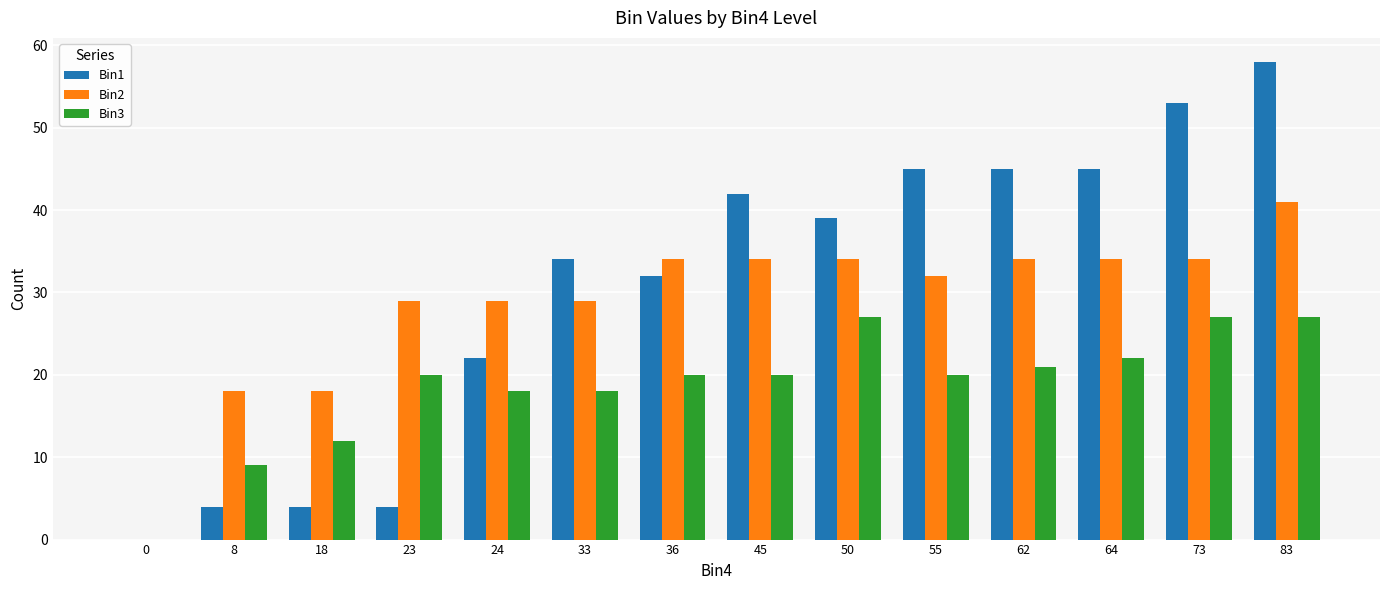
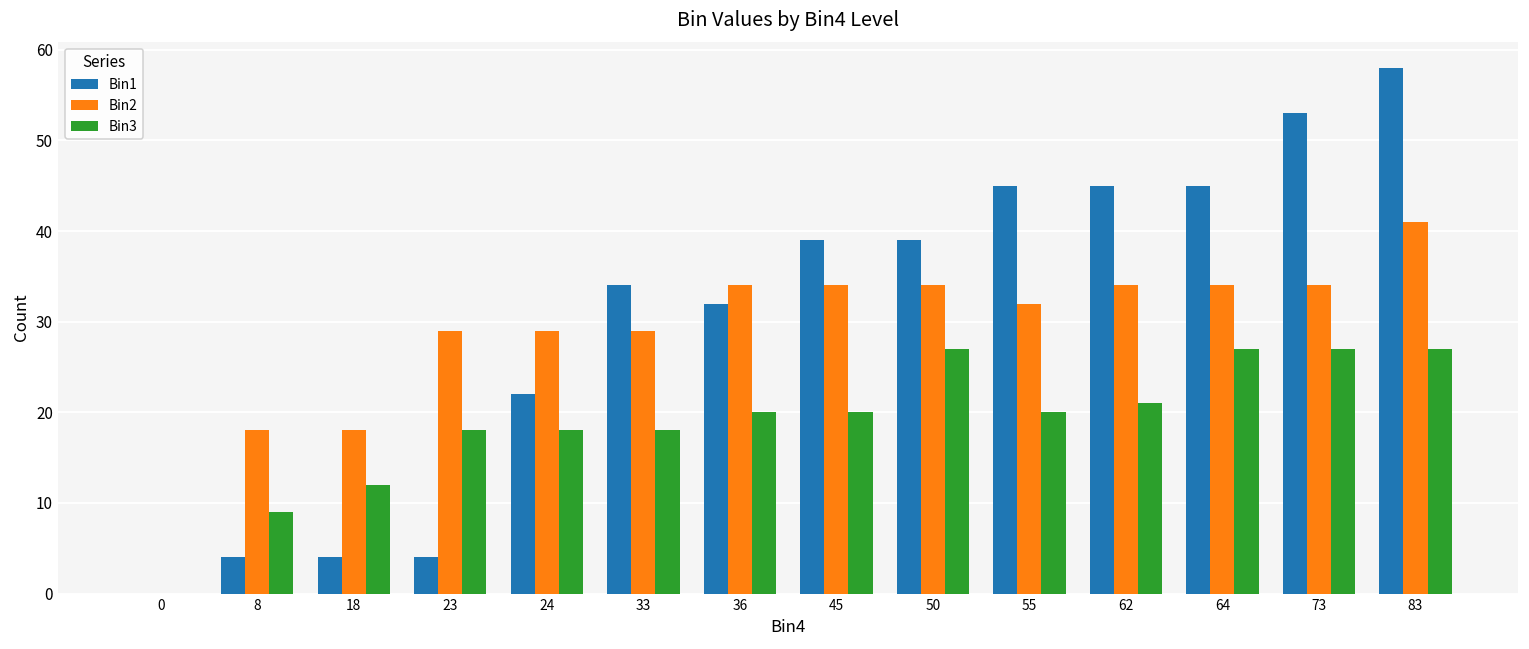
Bin3, 23: 20 -> 18
Bin1, 45: 42 -> 39
Bin3, 64: 22 -> 27
